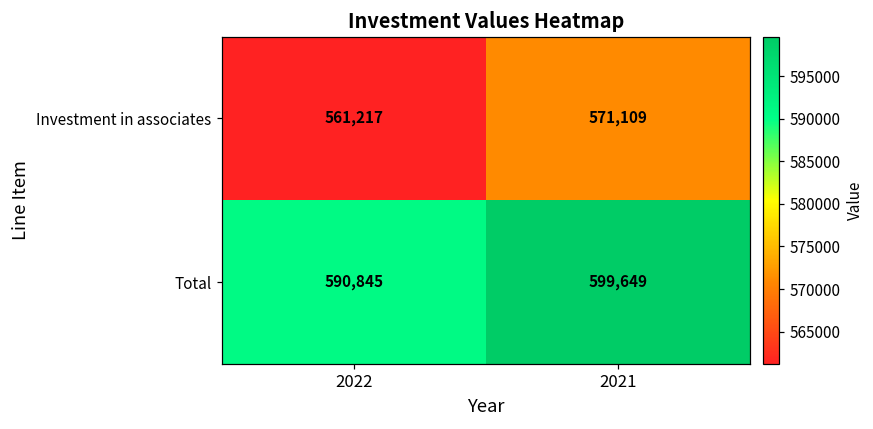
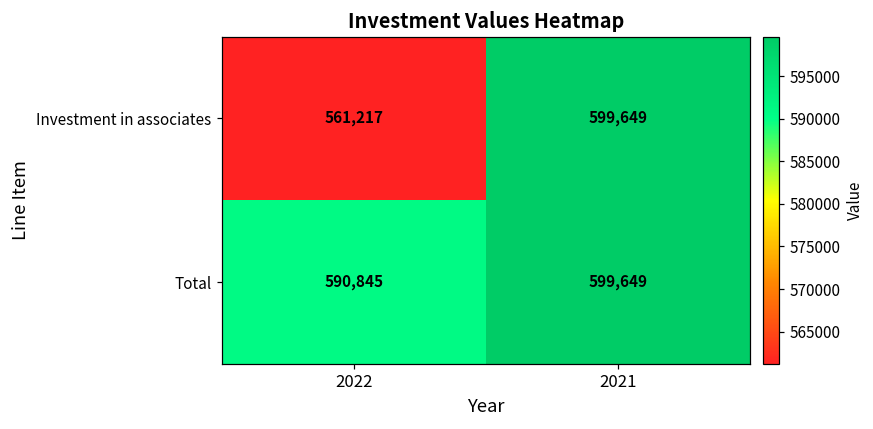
Investment in associates, 2021: 571,109 -> 599,649
